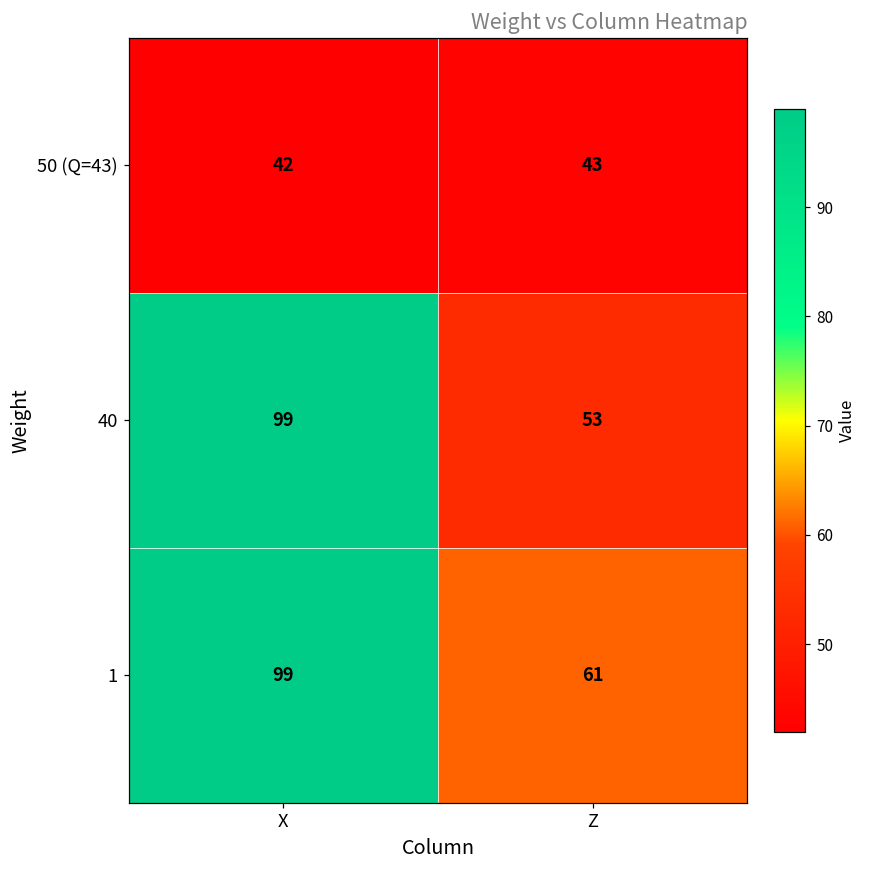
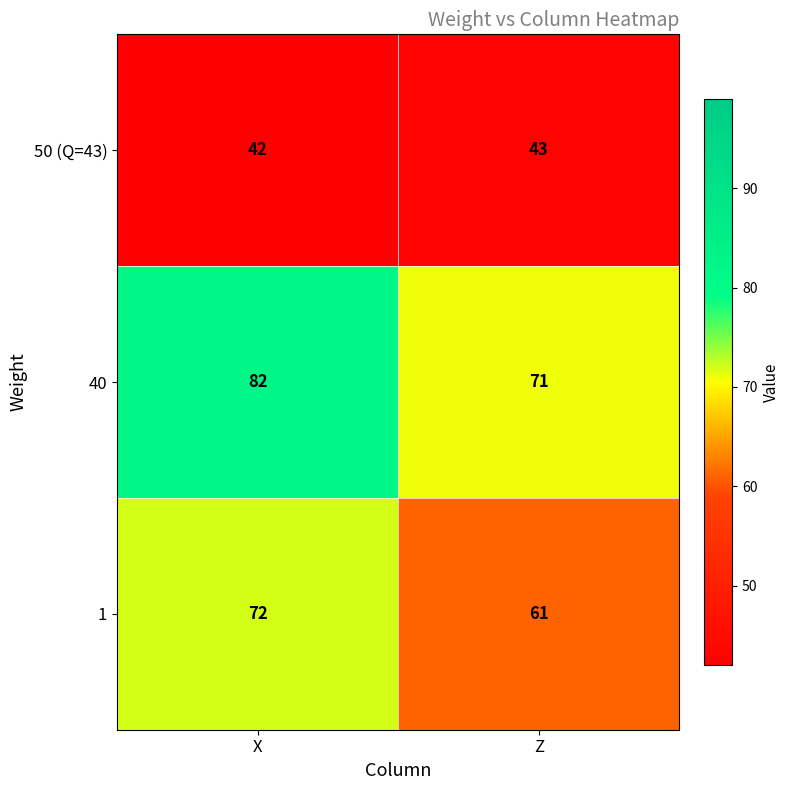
40, X: 99 -> 82
40, Z: 53 -> 71
1, X: 99 -> 72
